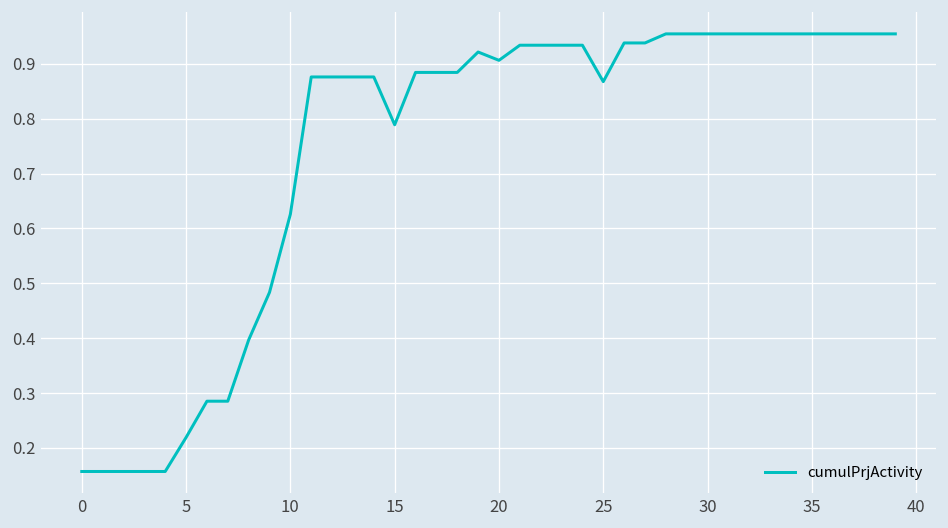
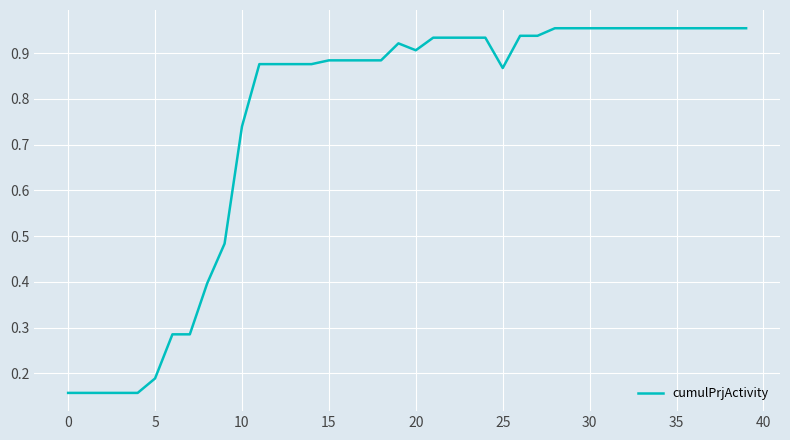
5: 0.22 -> 0.19
10: 0.63 -> 0.74
15: 0.79 -> 0.88
